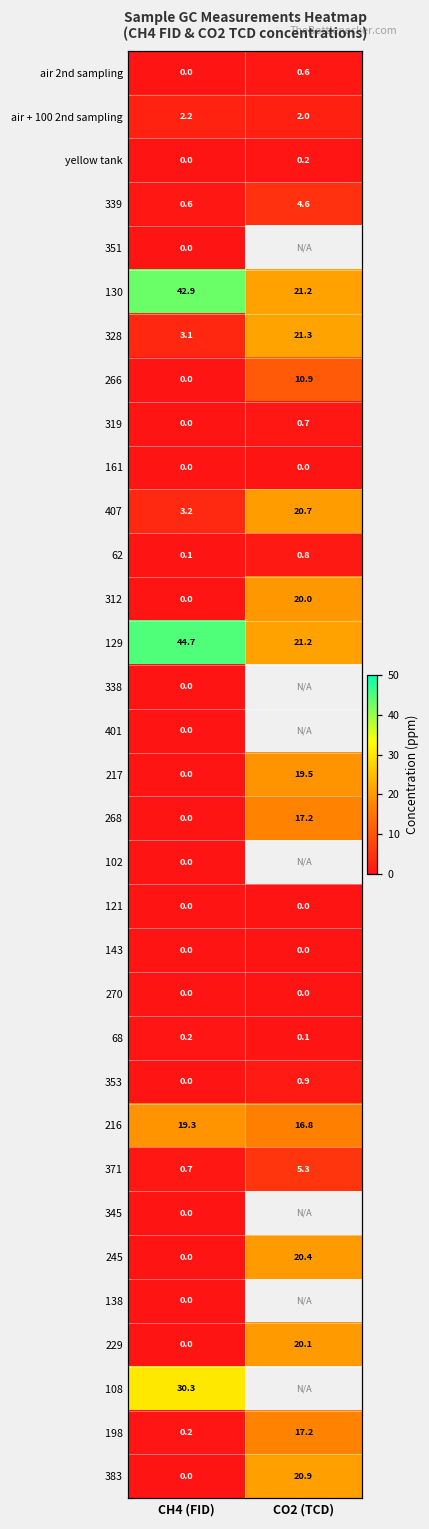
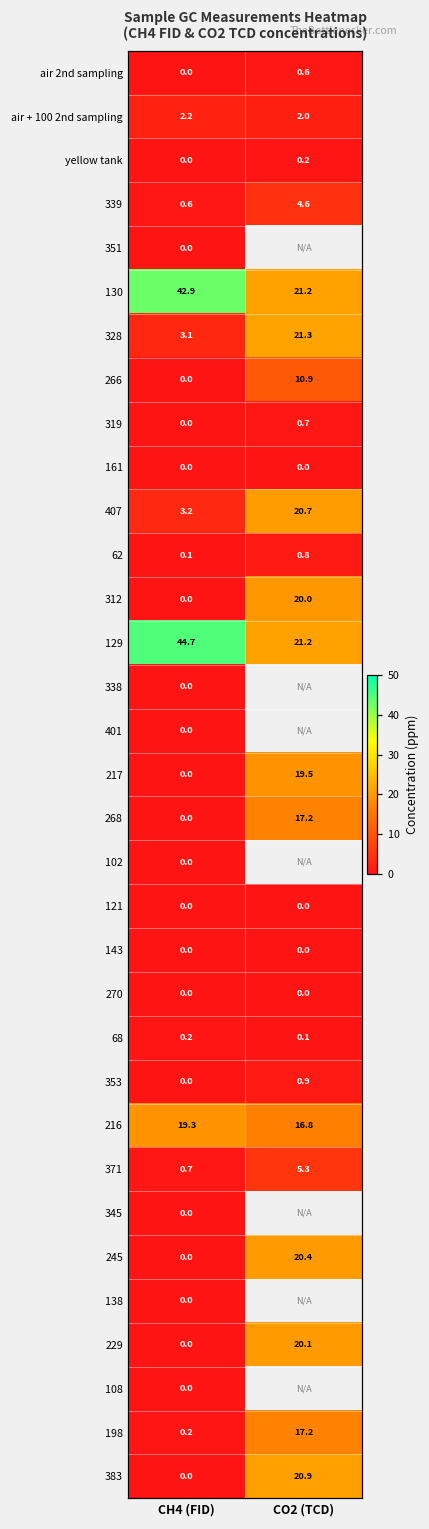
108, CH4 (FID): 30.3 -> 0.0
